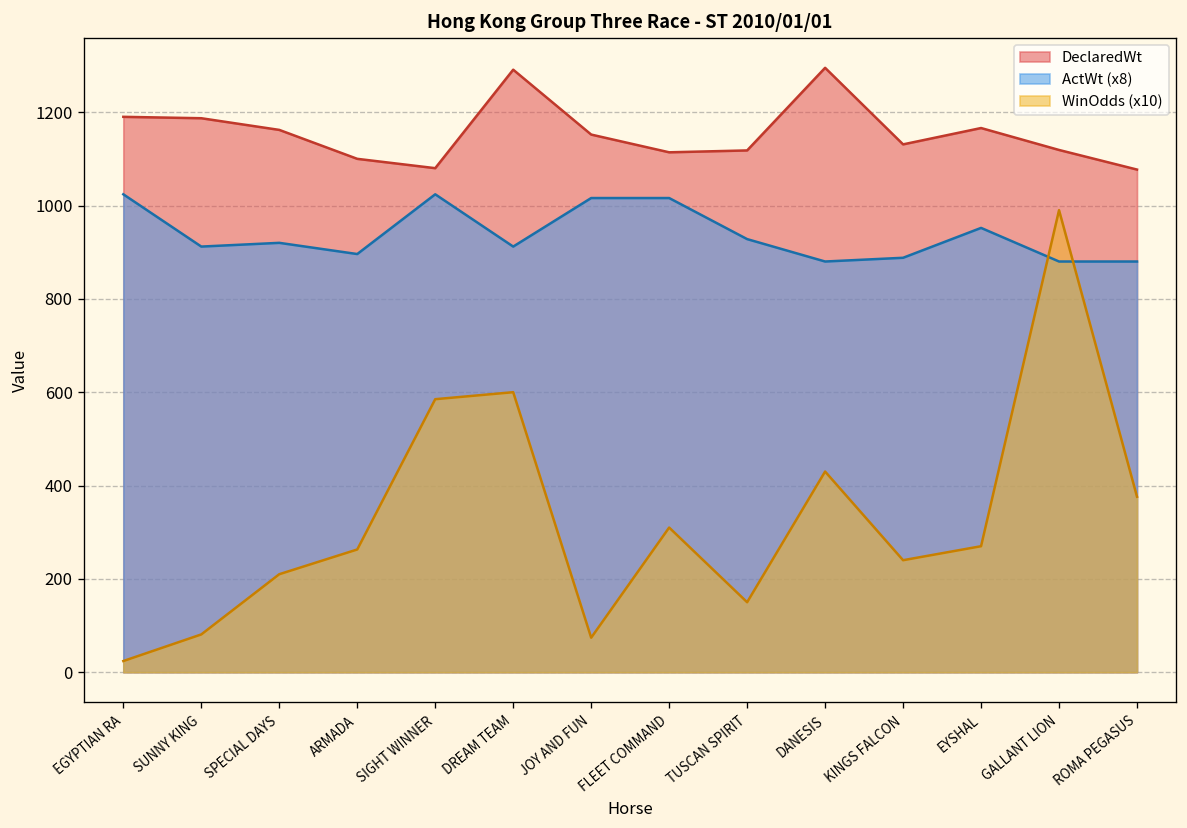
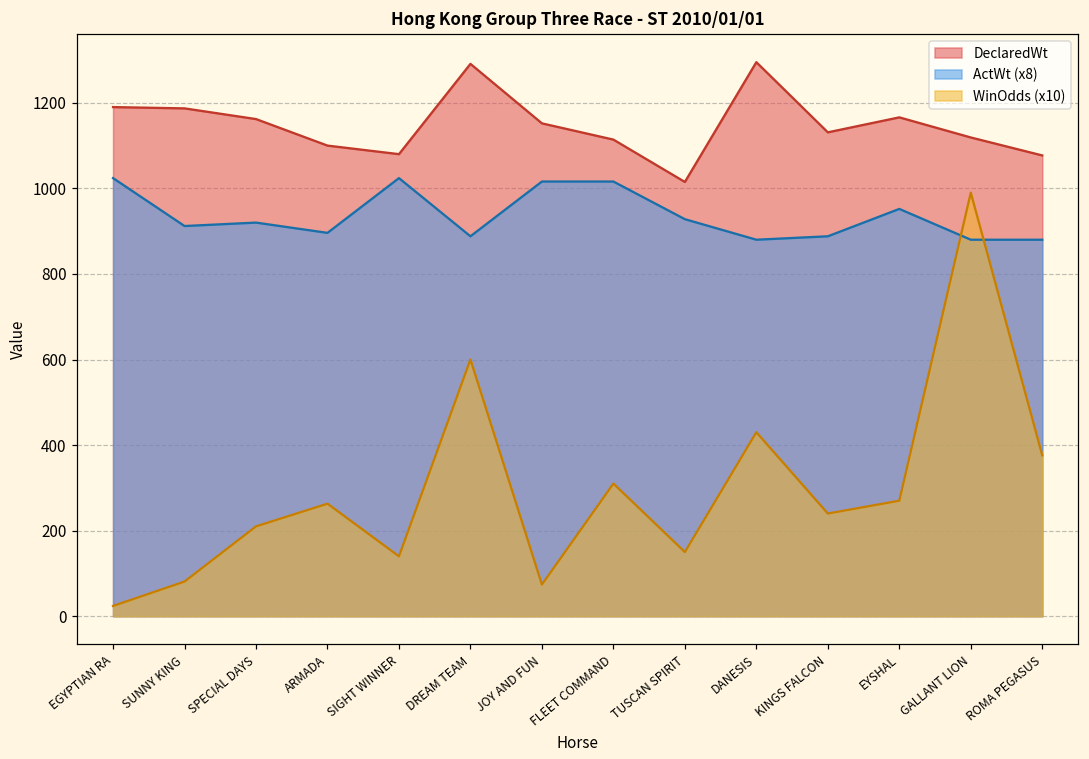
WinOdds (x10), SIGHT WINNER: 590 -> 140
ActWt (x8), DREAM TEAM: 910 -> 890
DeclaredWt, TUSCAN SPIRIT: 1120 -> 1020
